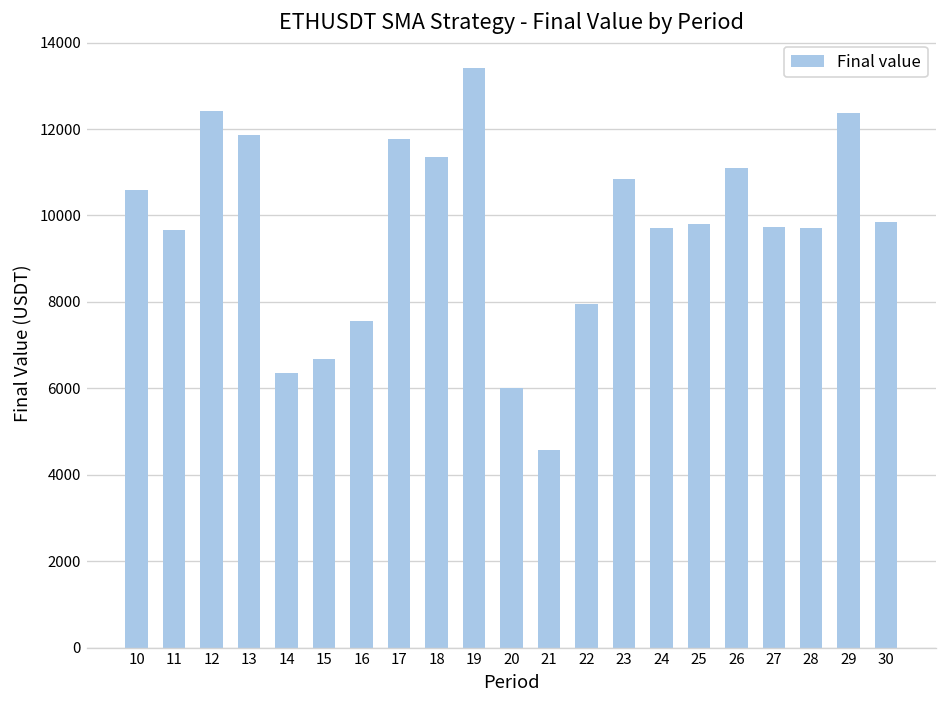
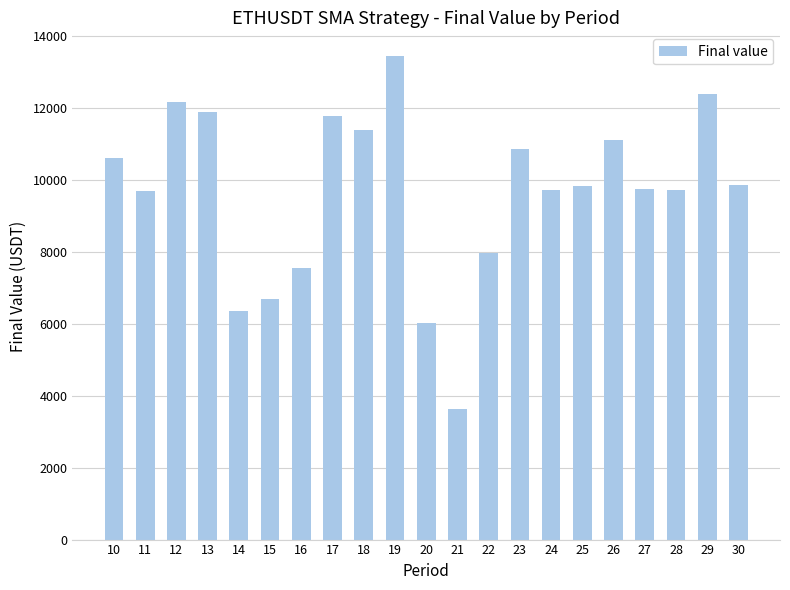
12: 12400 -> 12200
21: 4600 -> 3600
